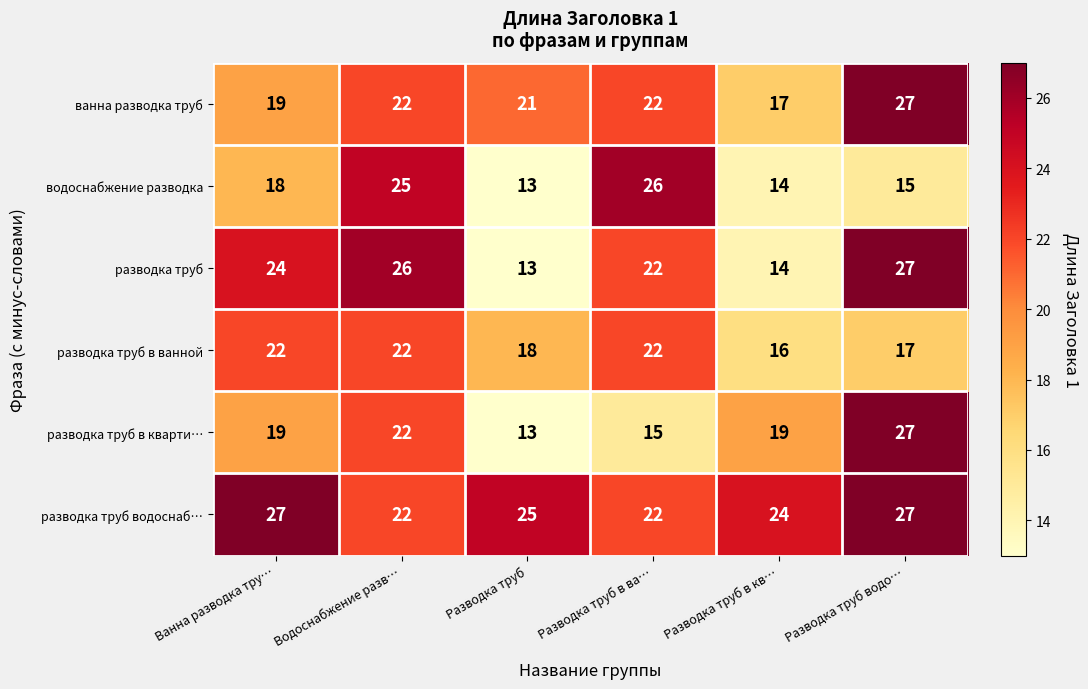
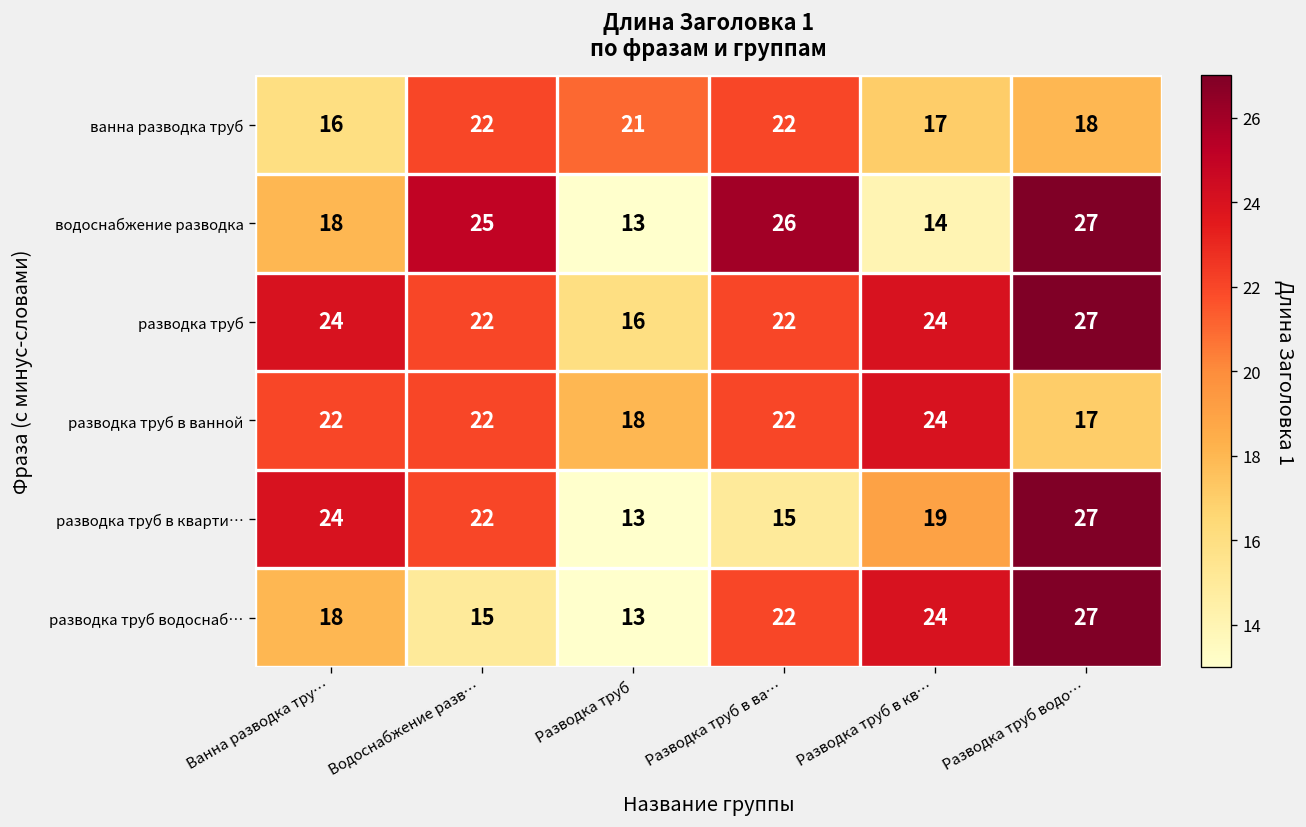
ванна разводка труб, Ванна разводка тру…: 19 -> 16
ванна разводка труб, Разводка труб водо…: 27 -> 18
водоснабжение разводка, Разводка труб водо…: 15 -> 27
разводка труб, Водоснабжение разв…: 26 -> 22
разводка труб, Разводка труб: 13 -> 16
разводка труб, Разводка труб в кв…: 14 -> 24
разводка труб в ванной, Разводка труб в кв…: 16 -> 24
разводка труб в кварти…, Ванна разводка тру…: 19 -> 24
разводка труб водоснаб…, Ванна разводка тру…: 27 -> 18
разводка труб водоснаб…, Водоснабжение разв…: 22 -> 15
разводка труб водоснаб…, Разводка труб: 25 -> 13
